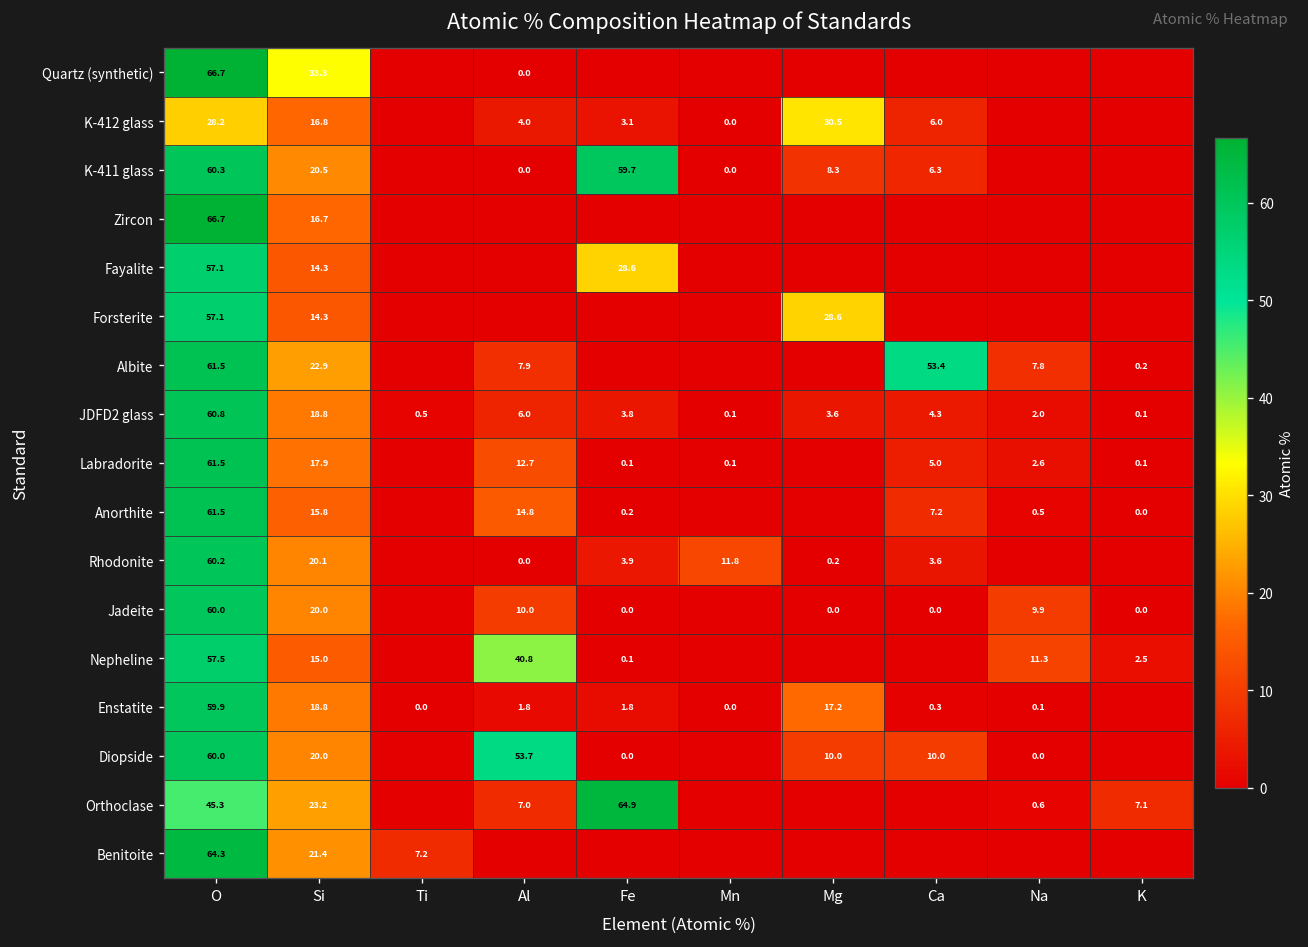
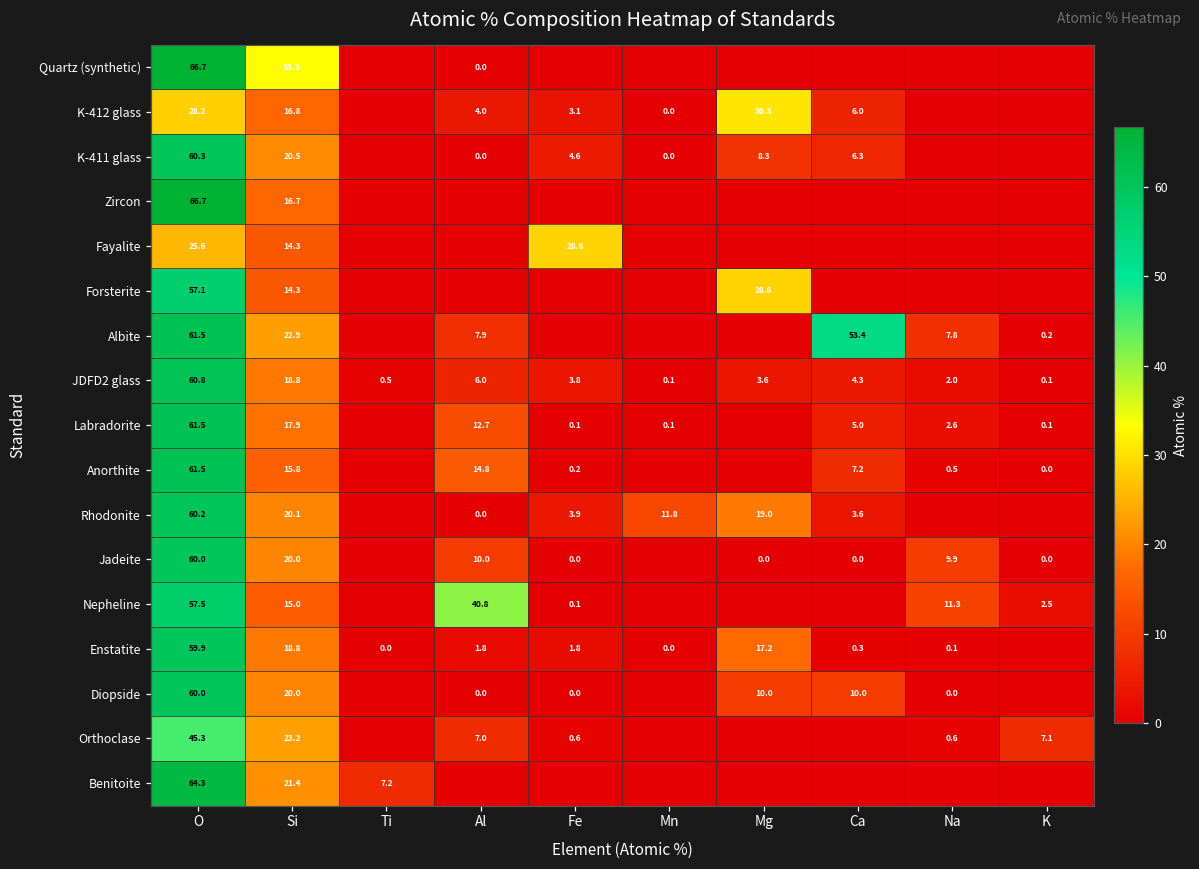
K-411 glass, Fe: 59.7 -> 4.6
Fayalite, O: 57.1 -> 25.6
Rhodonite, Mg: 0.2 -> 19.0
Diopside, Al: 53.7 -> 0.0
Orthoclase, Fe: 64.9 -> 0.6
